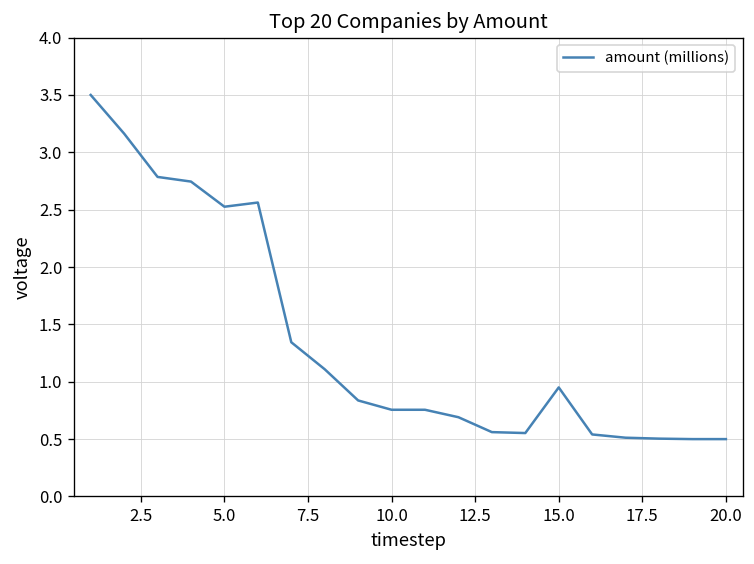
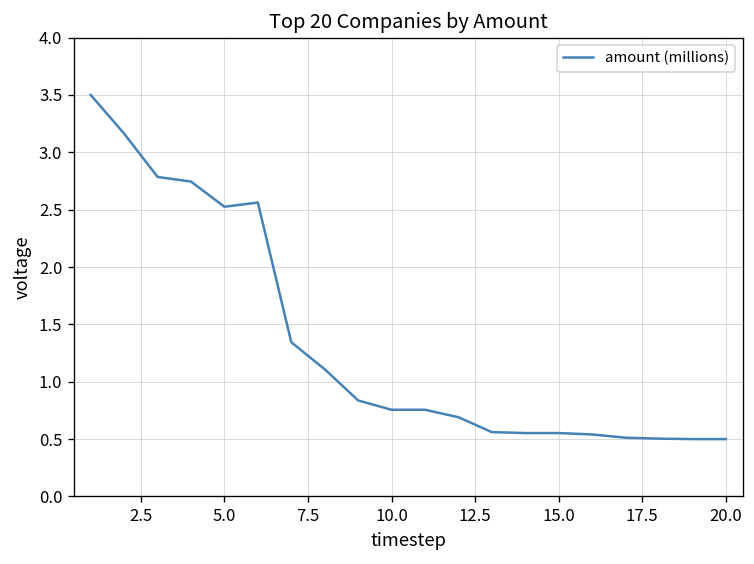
15.0: 1.0 -> 0.6
